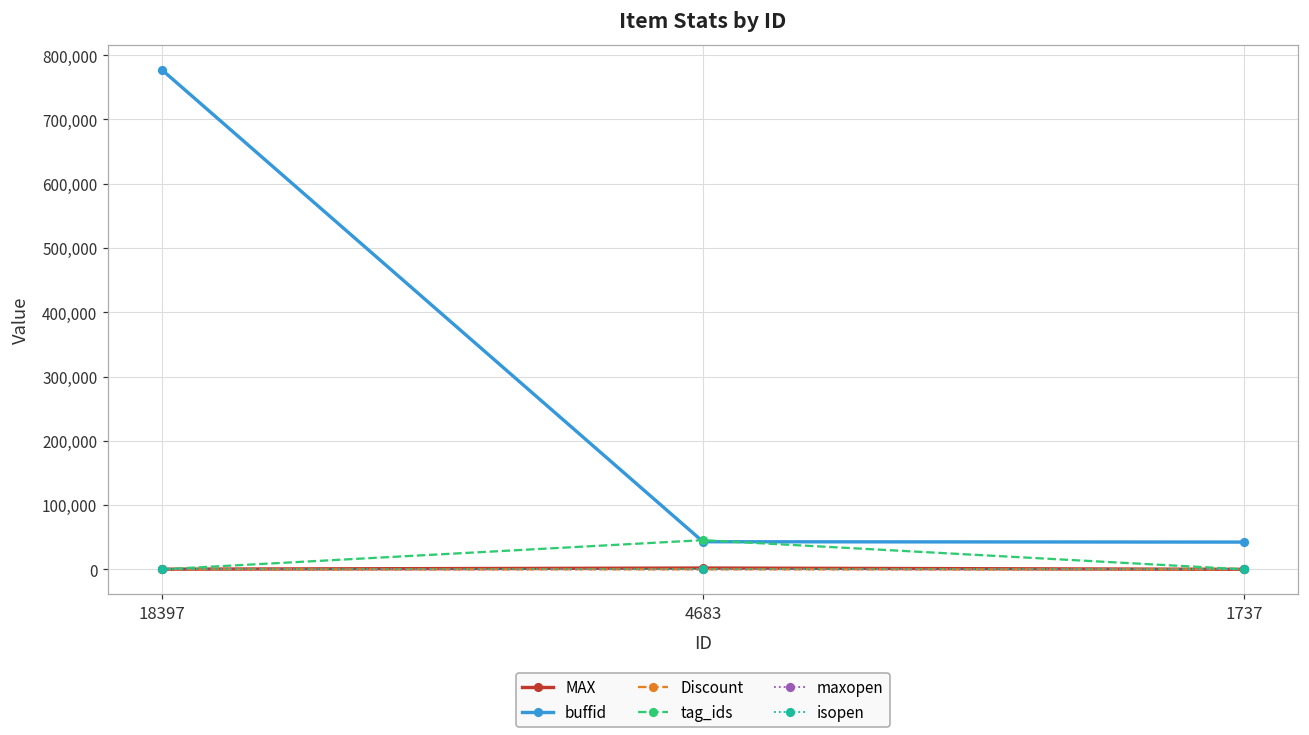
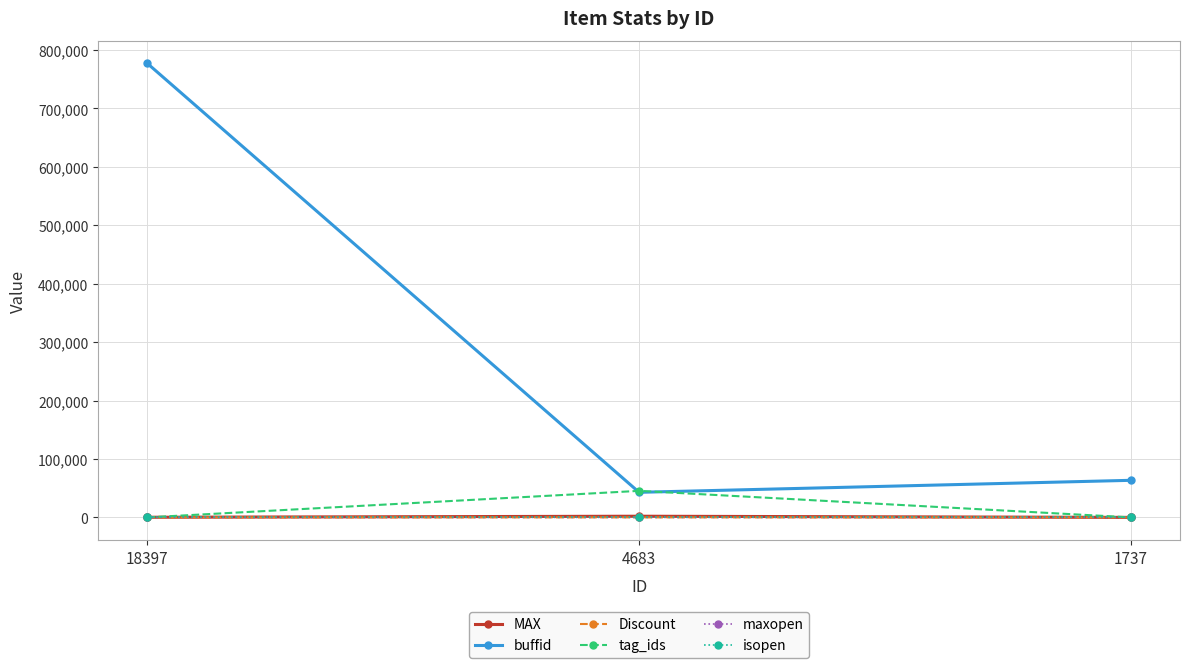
buffid, 1737: 40,000 -> 60,000
